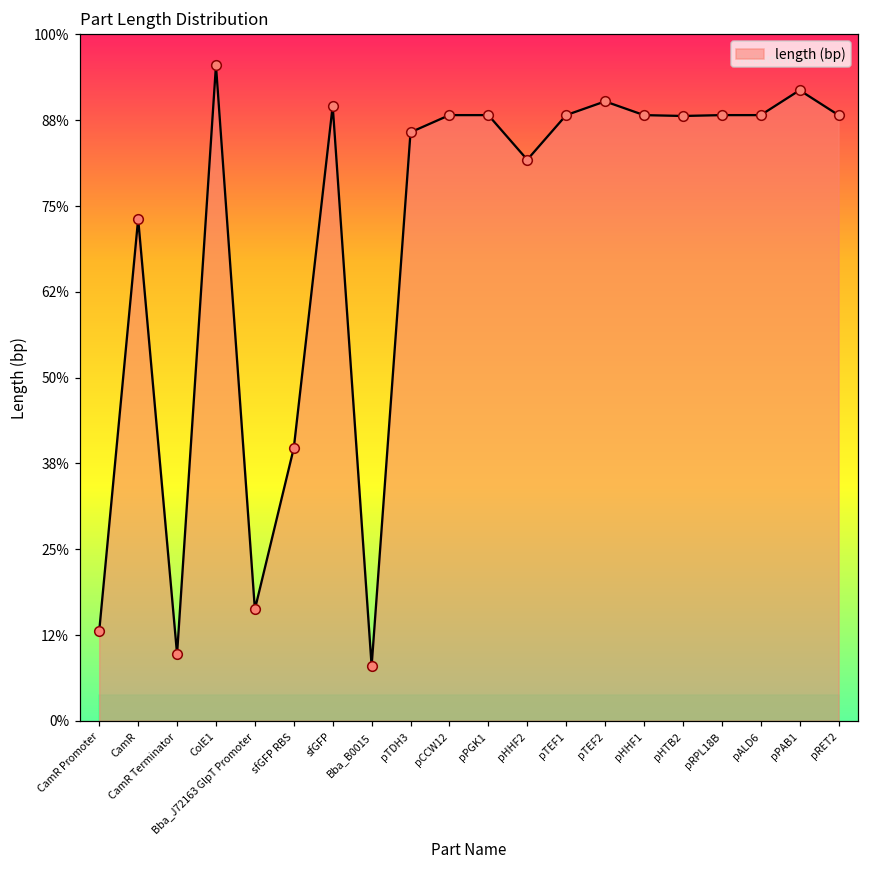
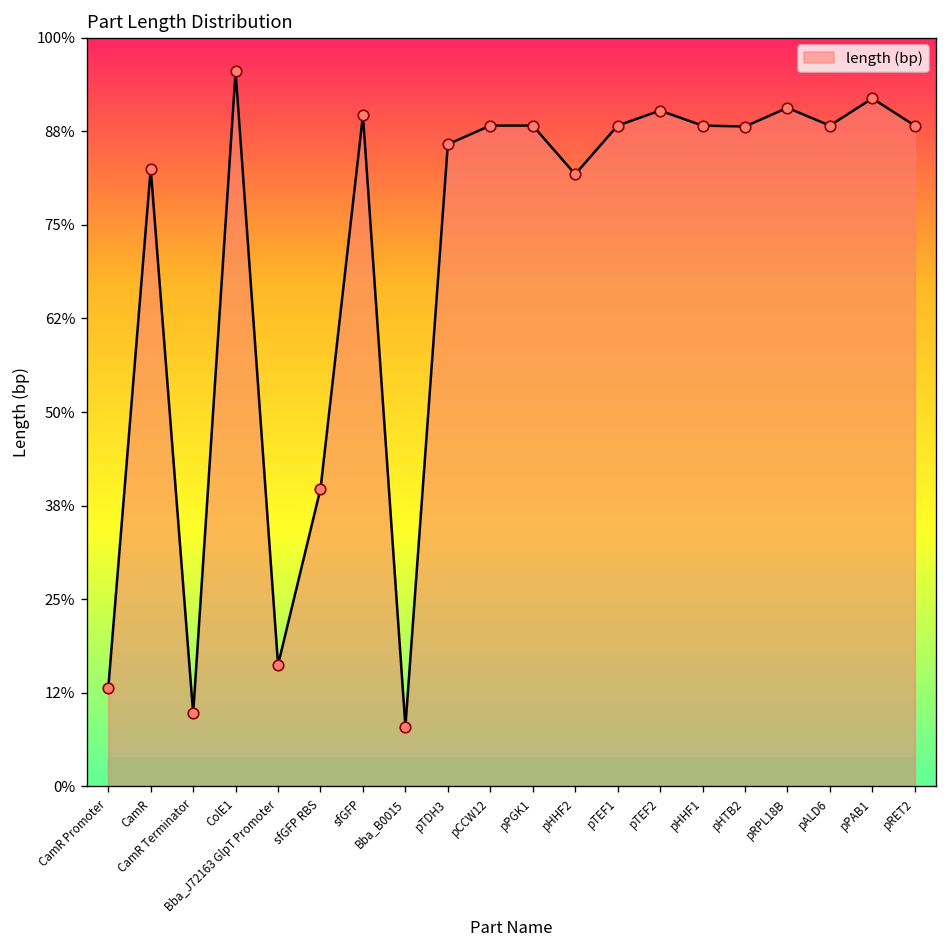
length (bp), CamR: 73% -> 83%
length (bp), pRPL18B: 88% -> 91%
